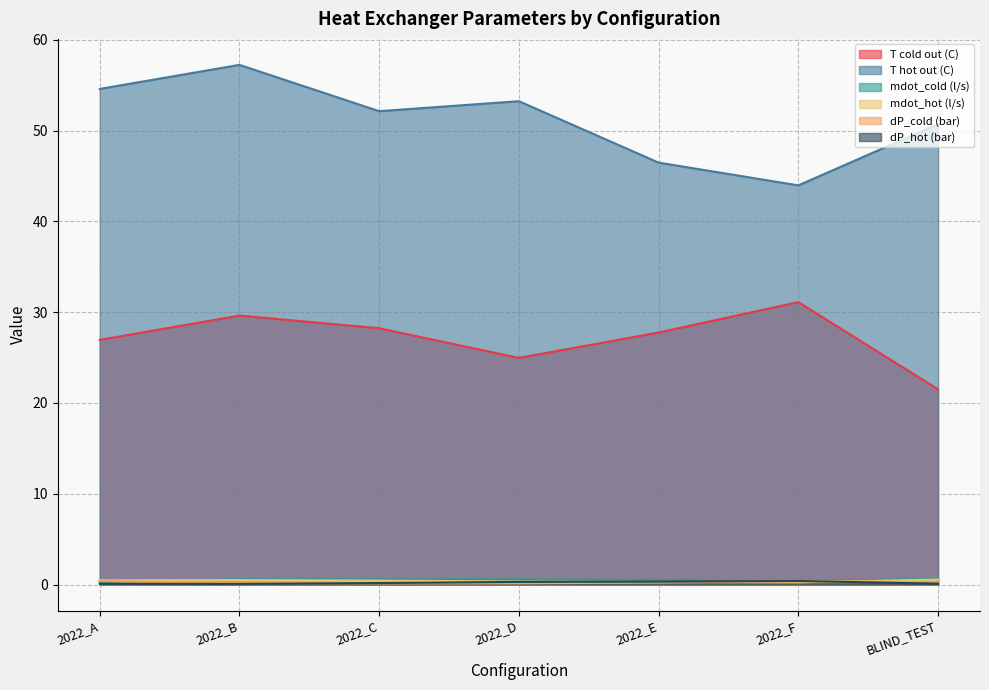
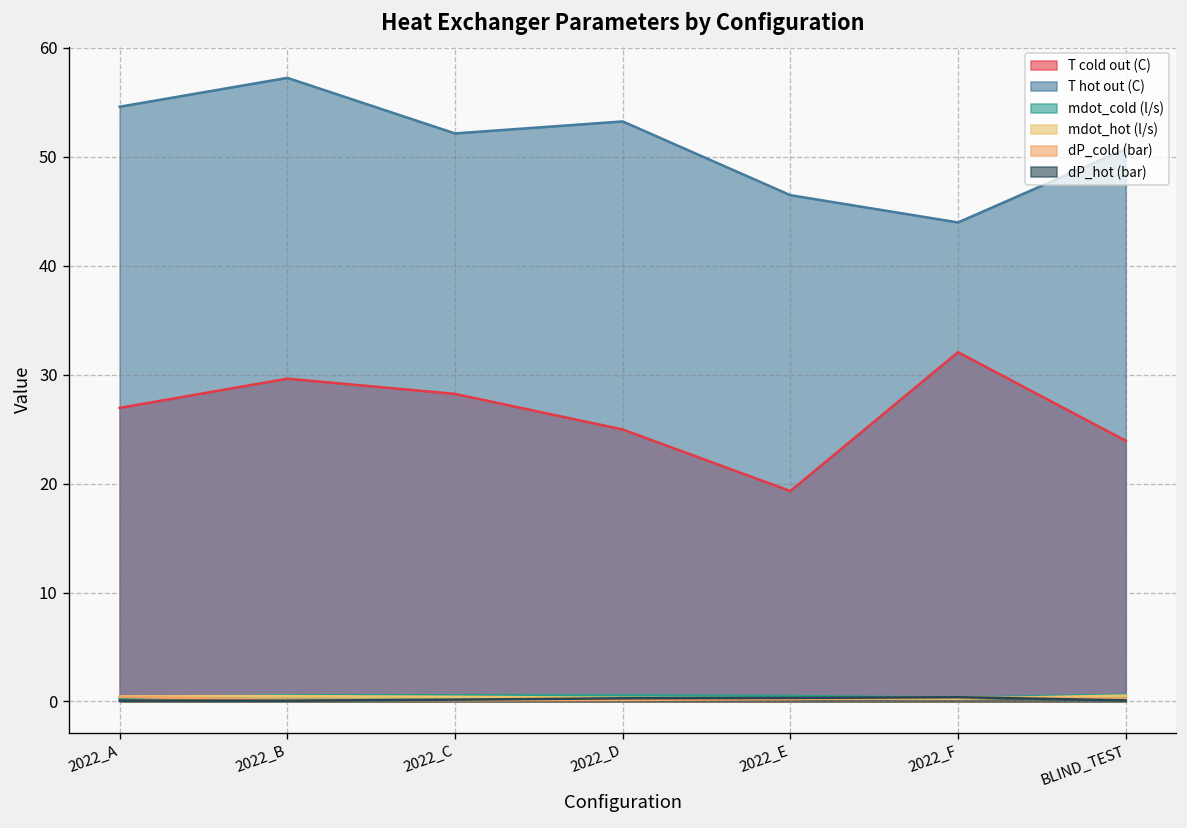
T cold out (C), 2022_E: 28 -> 19
T cold out (C), 2022_F: 31 -> 32
T cold out (C), BLIND_TEST: 21 -> 24
